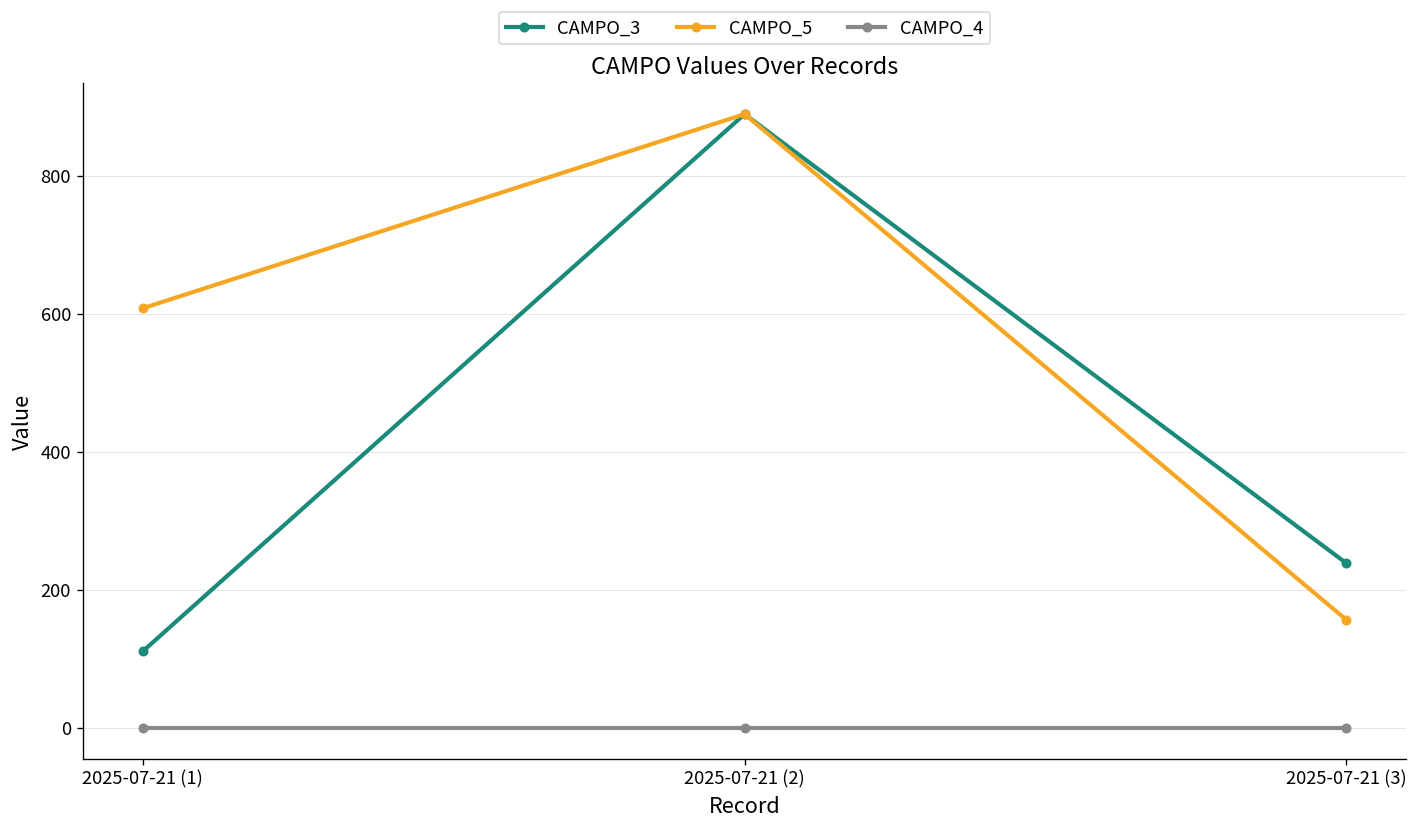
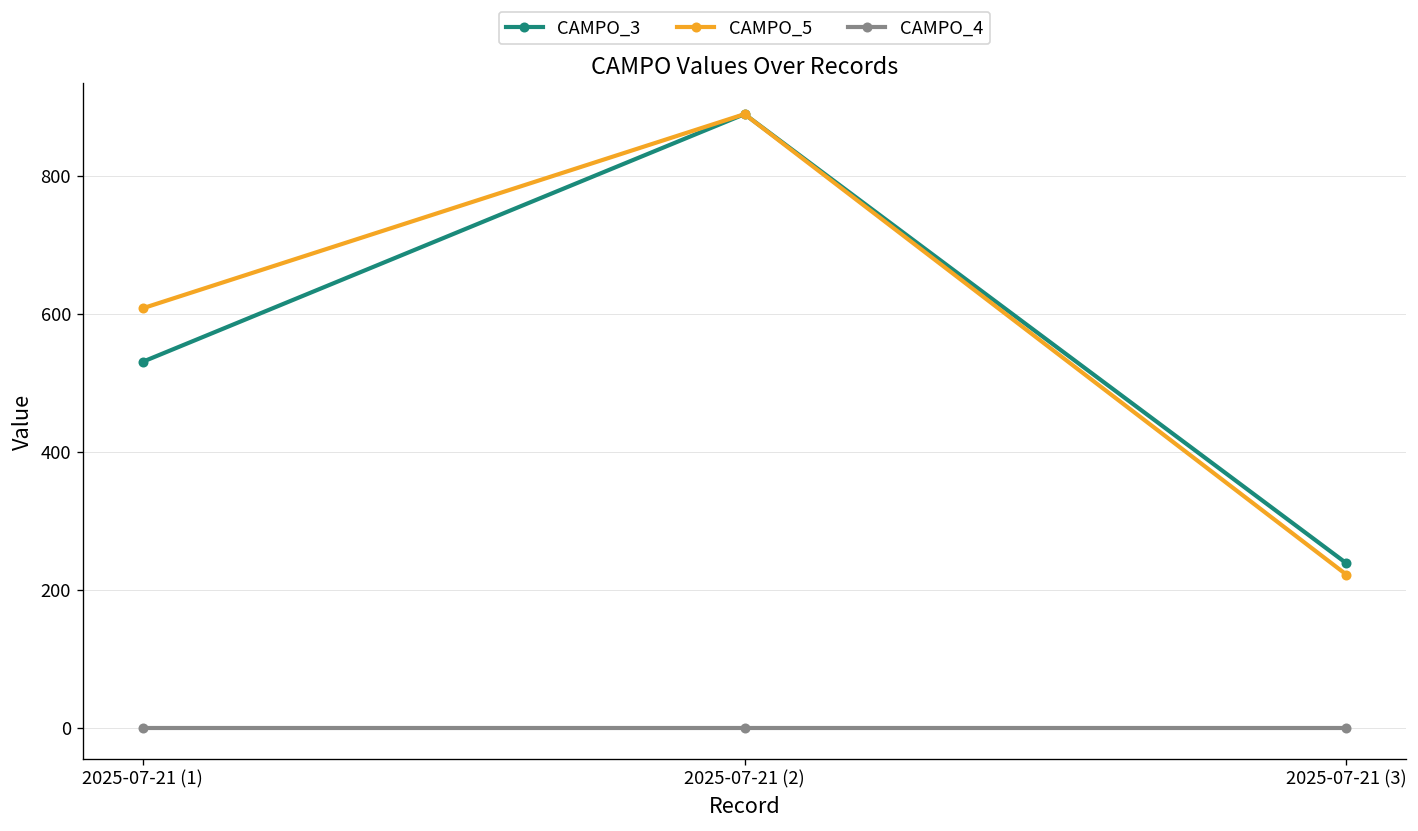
CAMPO_3, 2025-07-21 (1): 110 -> 530
CAMPO_5, 2025-07-21 (3): 160 -> 220
